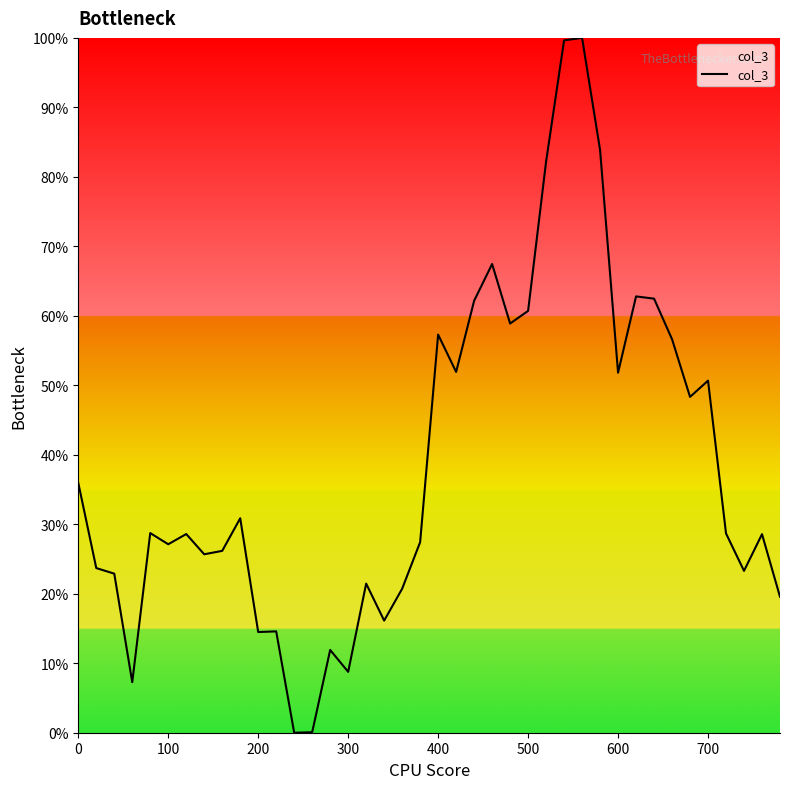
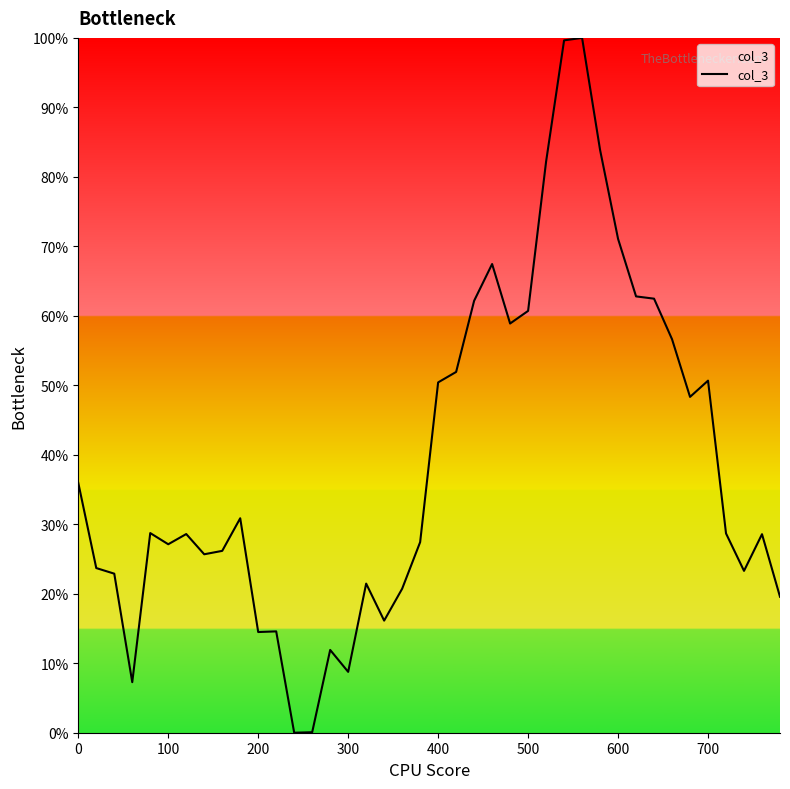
400: 57% -> 50%
600: 52% -> 71%
